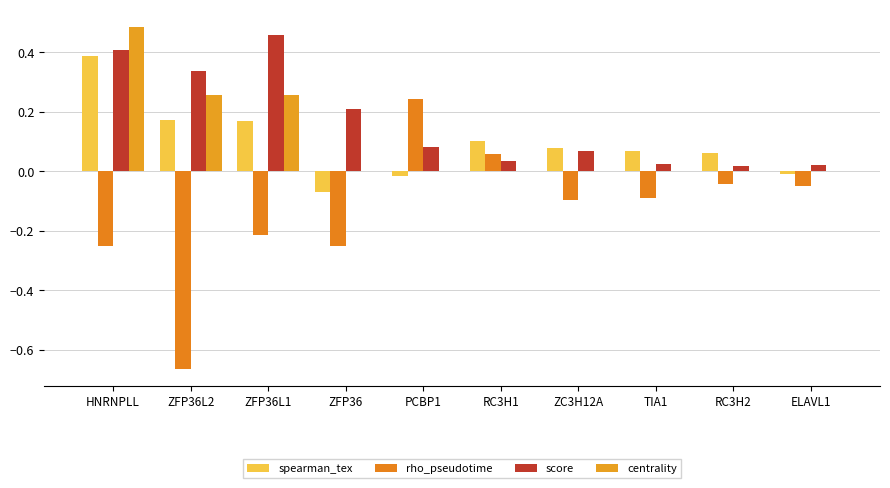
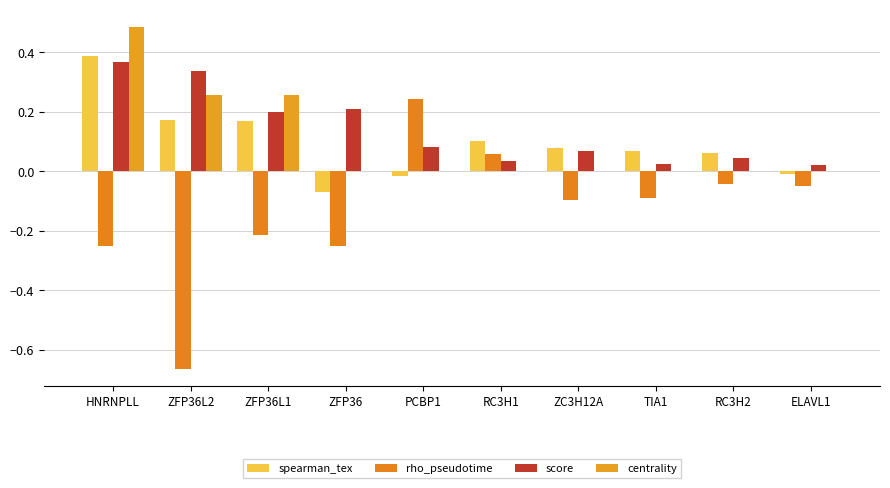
score, HNRNPLL: 0.41 -> 0.37
score, ZFP36L1: 0.46 -> 0.20
score, RC3H2: 0.02 -> 0.04
